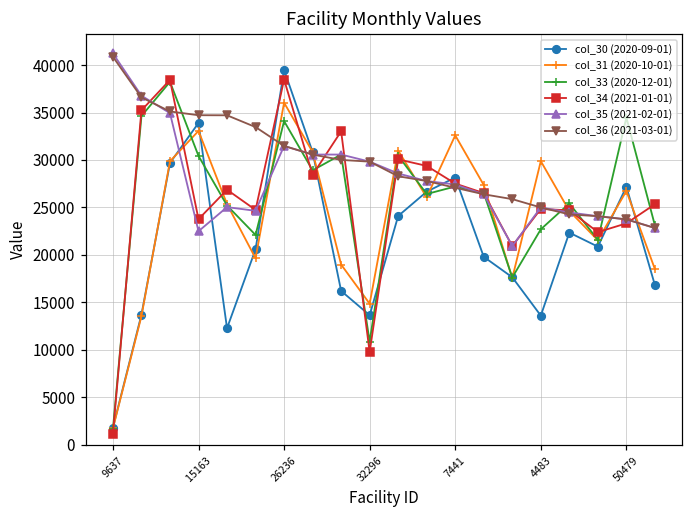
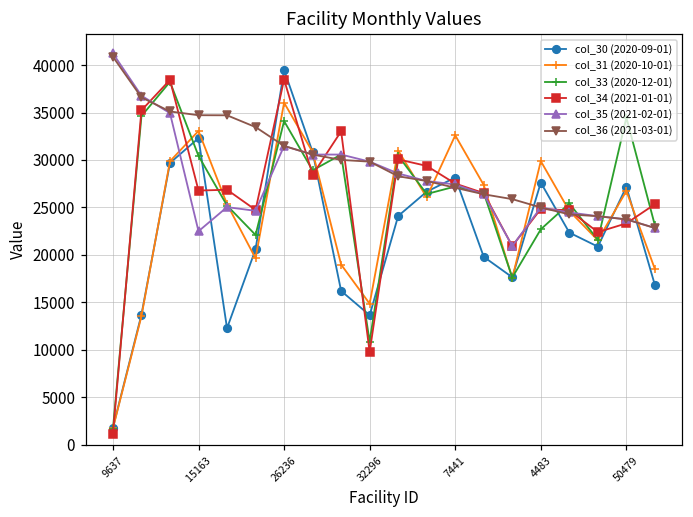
col_30 (2020-09-01), 15163: 34000 -> 32000
col_34 (2021-01-01), 15163: 24000 -> 27000
col_30 (2020-09-01), 4483: 14000 -> 28000
